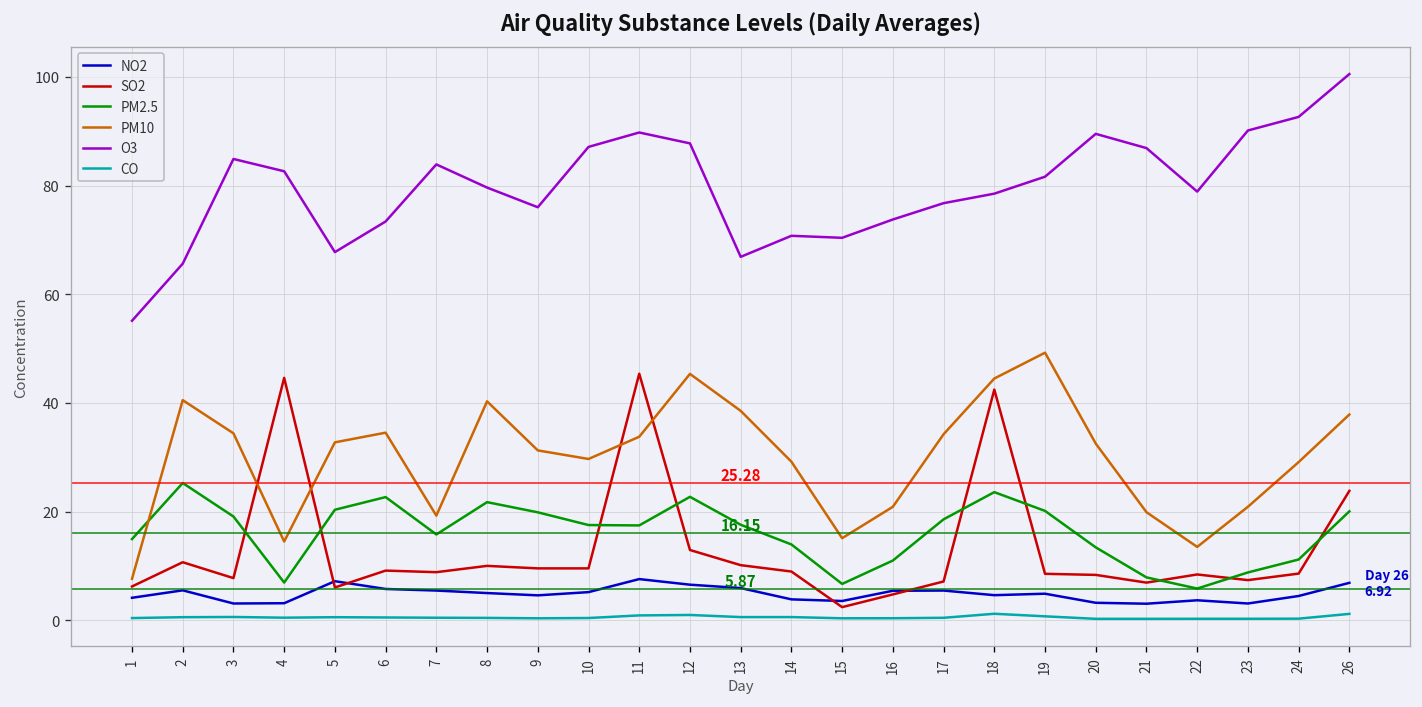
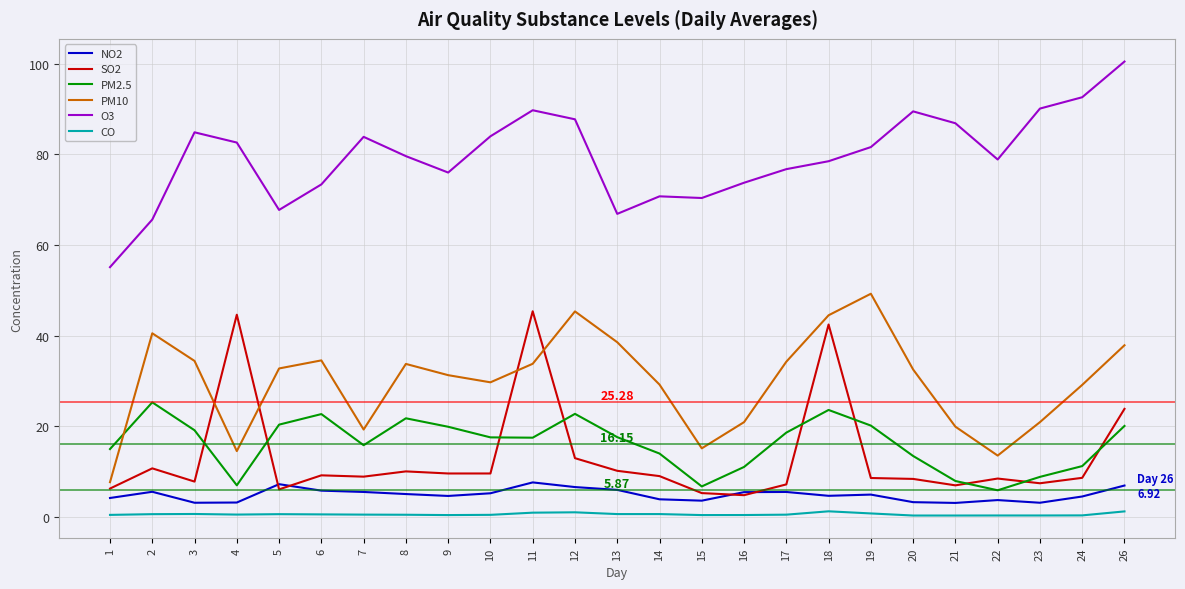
PM10, 8: 40 -> 34
O3, 10: 87 -> 84
SO2, 15: 2 -> 5
